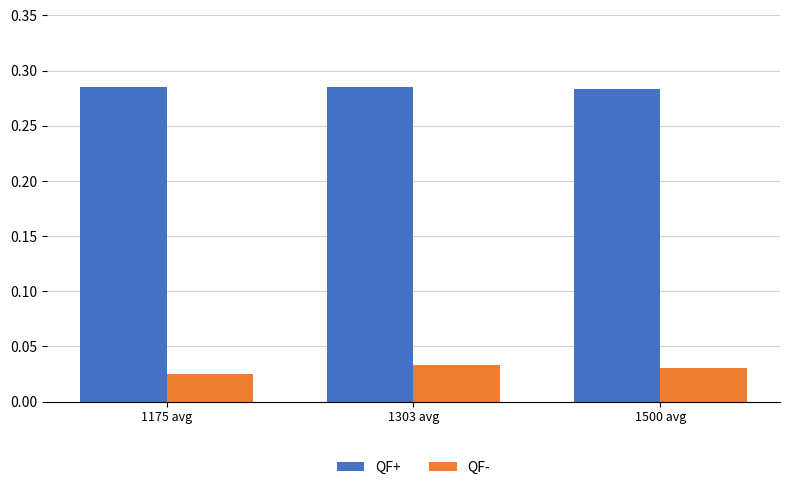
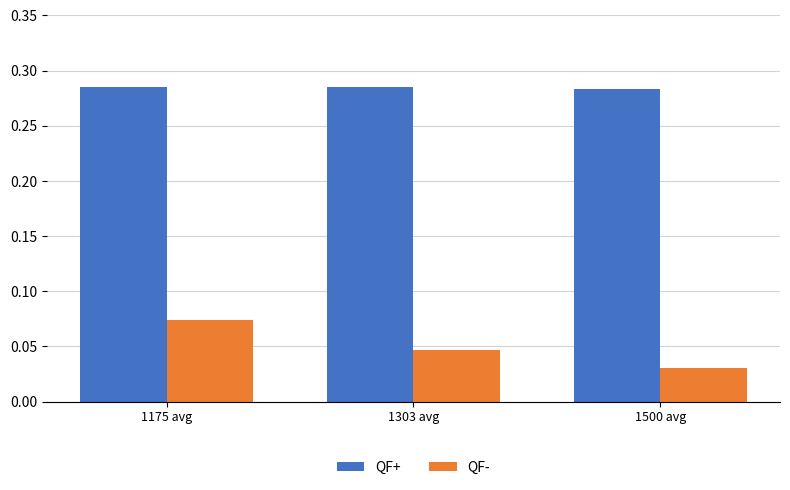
QF-, 1175 avg: 0.025 -> 0.074
QF-, 1303 avg: 0.033 -> 0.047
